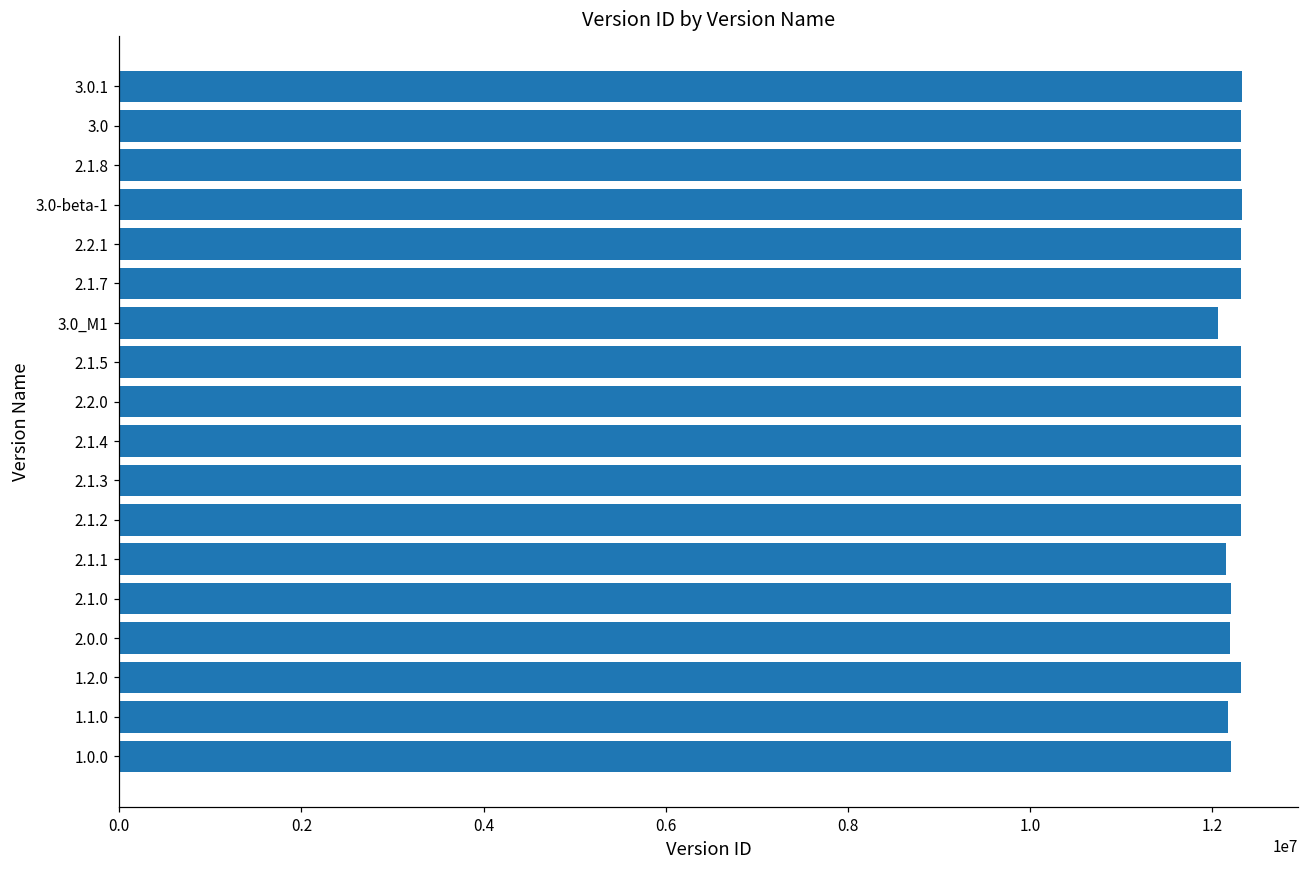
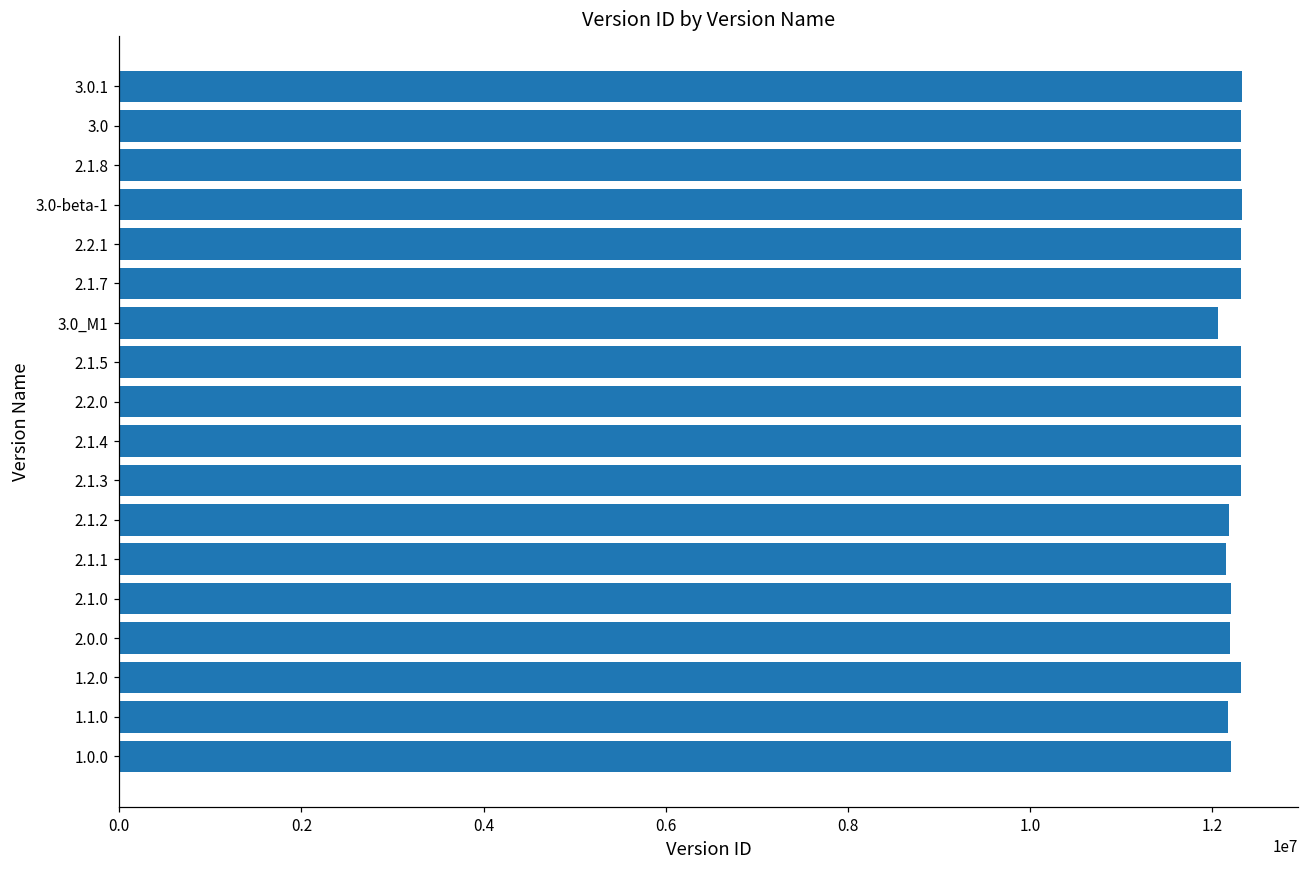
2.1.2: 12300000 -> 12200000
